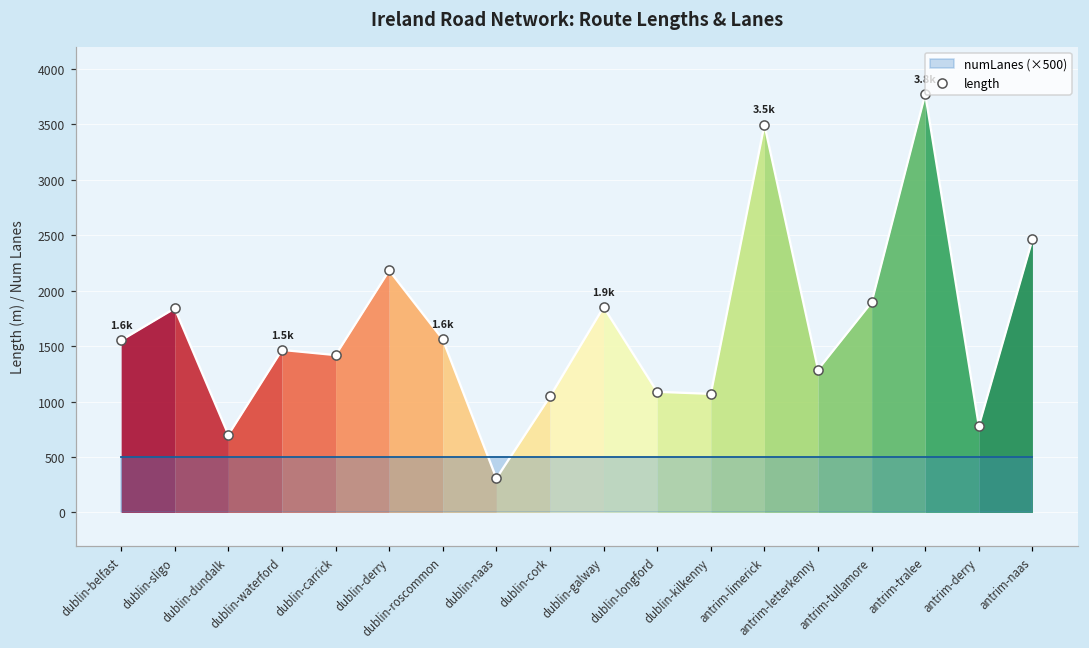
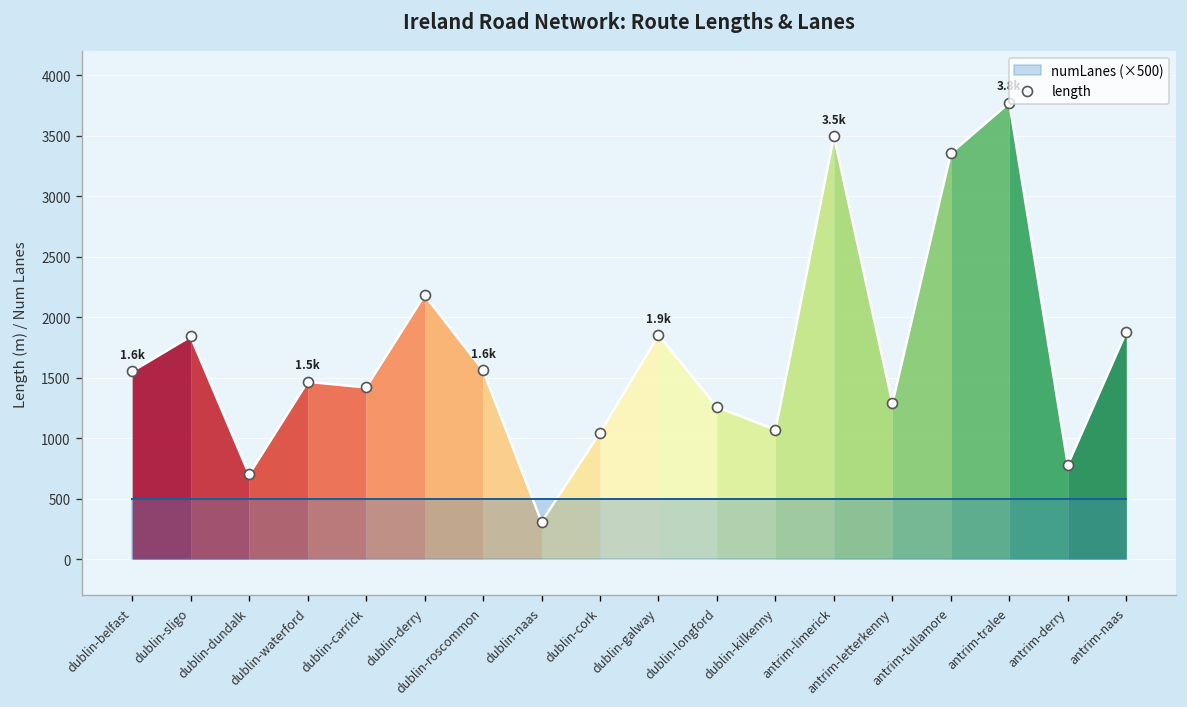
length, dublin-longford: 1090 -> 1260
length, antrim-tullamore: 1900 -> 3360
length, antrim-naas: 2460 -> 1880
